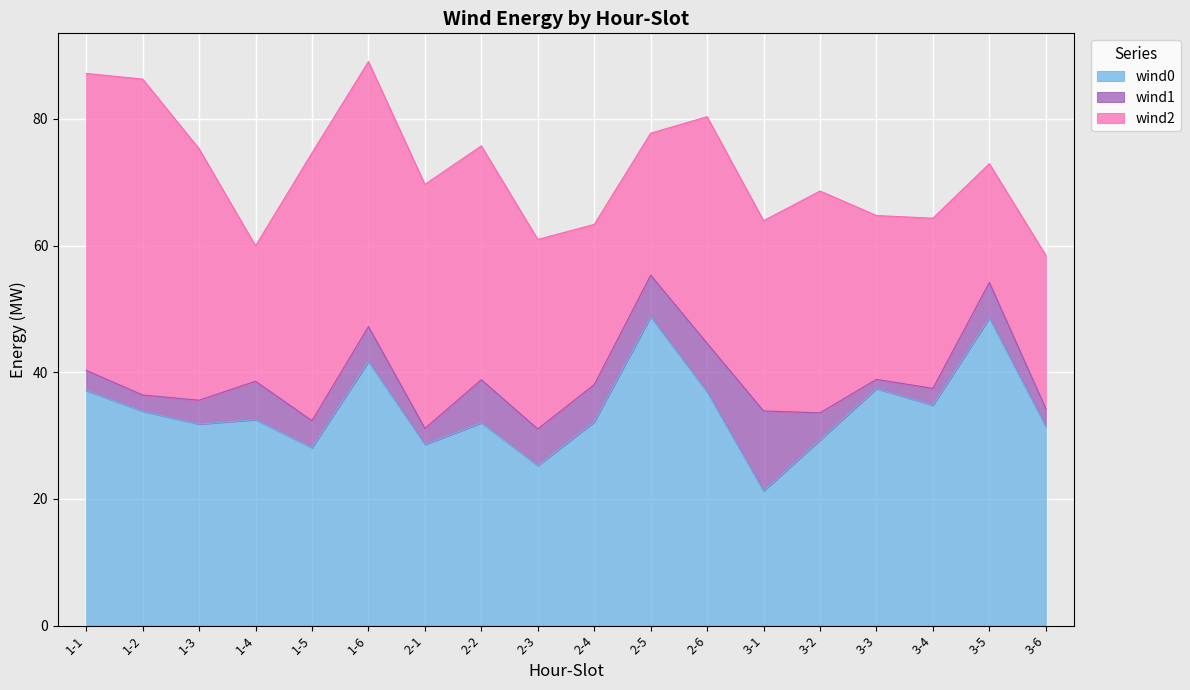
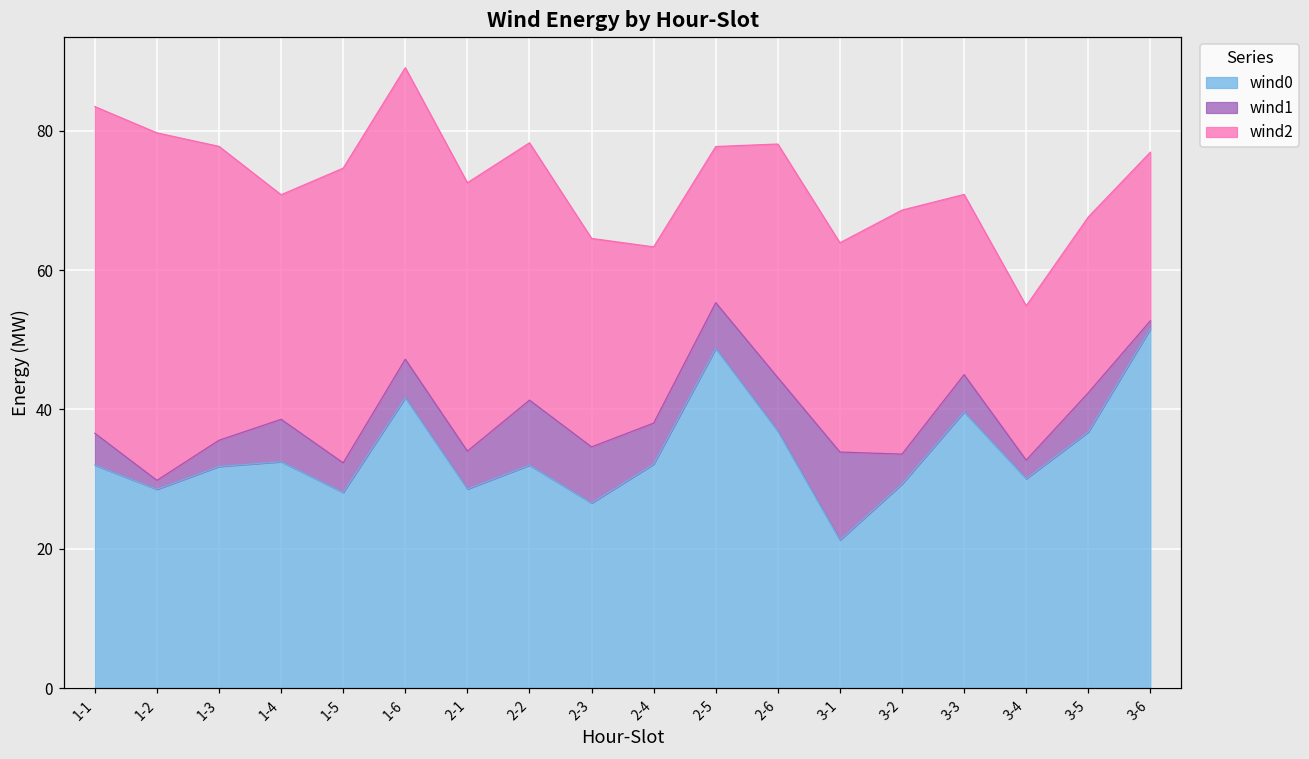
wind0, 1-1: 37 -> 32
wind1, 1-1: 3 -> 5
wind0, 1-2: 34 -> 29
wind1, 1-2: 3 -> 1
wind2, 1-3: 40 -> 42
wind2, 1-4: 21 -> 32
wind1, 2-1: 3 -> 5
wind1, 2-2: 7 -> 9
wind0, 2-3: 25 -> 27
wind1, 2-3: 6 -> 8
wind2, 2-6: 36 -> 34
wind0, 3-3: 37 -> 40
wind1, 3-3: 1 -> 5
wind0, 3-4: 35 -> 30
wind2, 3-4: 27 -> 22
wind0, 3-5: 49 -> 37
wind2, 3-5: 19 -> 25
wind0, 3-6: 31 -> 52
wind1, 3-6: 3 -> 1
